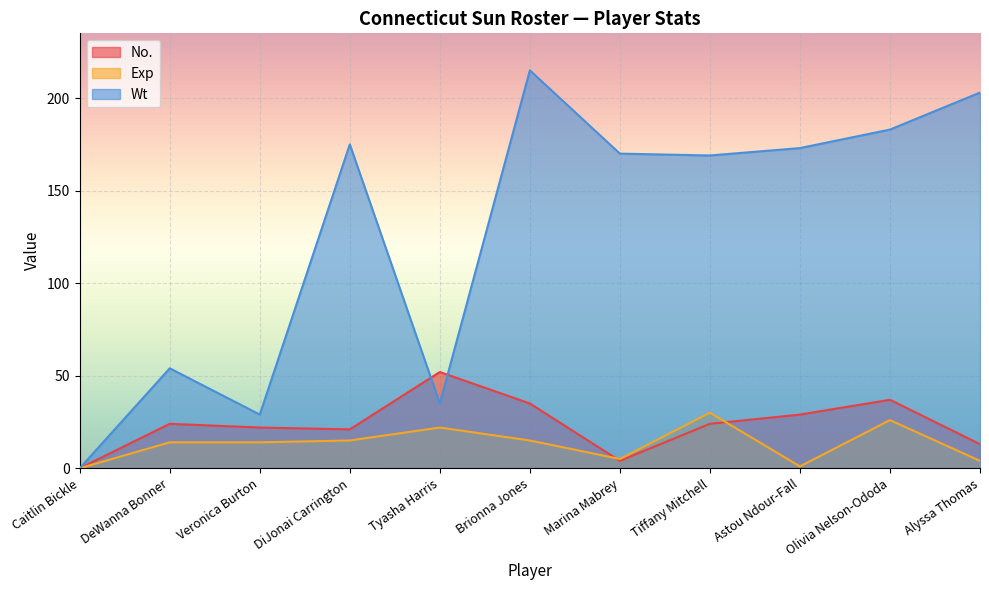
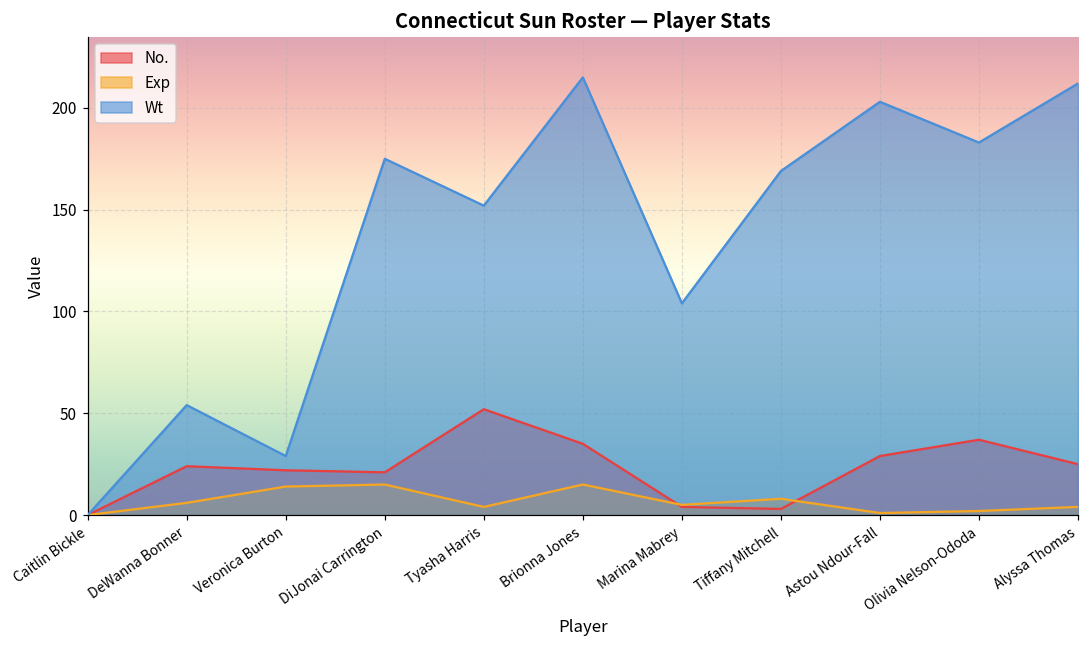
Exp, DeWanna Bonner: 14 -> 6
Exp, Tyasha Harris: 22 -> 4
Wt, Tyasha Harris: 35 -> 152
Wt, Marina Mabrey: 170 -> 104
No., Tiffany Mitchell: 24 -> 3
Exp, Tiffany Mitchell: 30 -> 8
Wt, Astou Ndour-Fall: 173 -> 203
Exp, Olivia Nelson-Ododa: 26 -> 2
No., Alyssa Thomas: 13 -> 25
Wt, Alyssa Thomas: 203 -> 212
